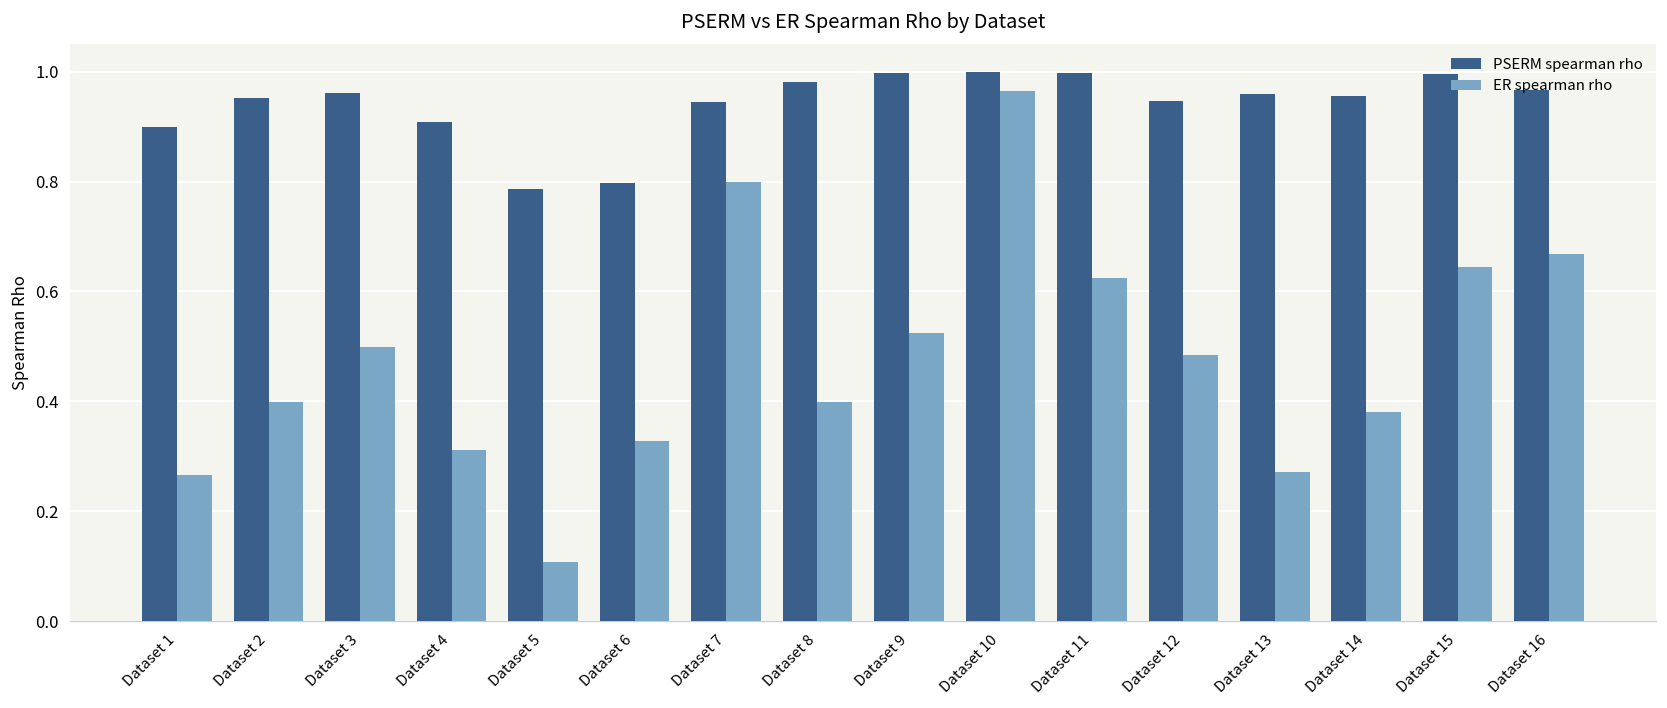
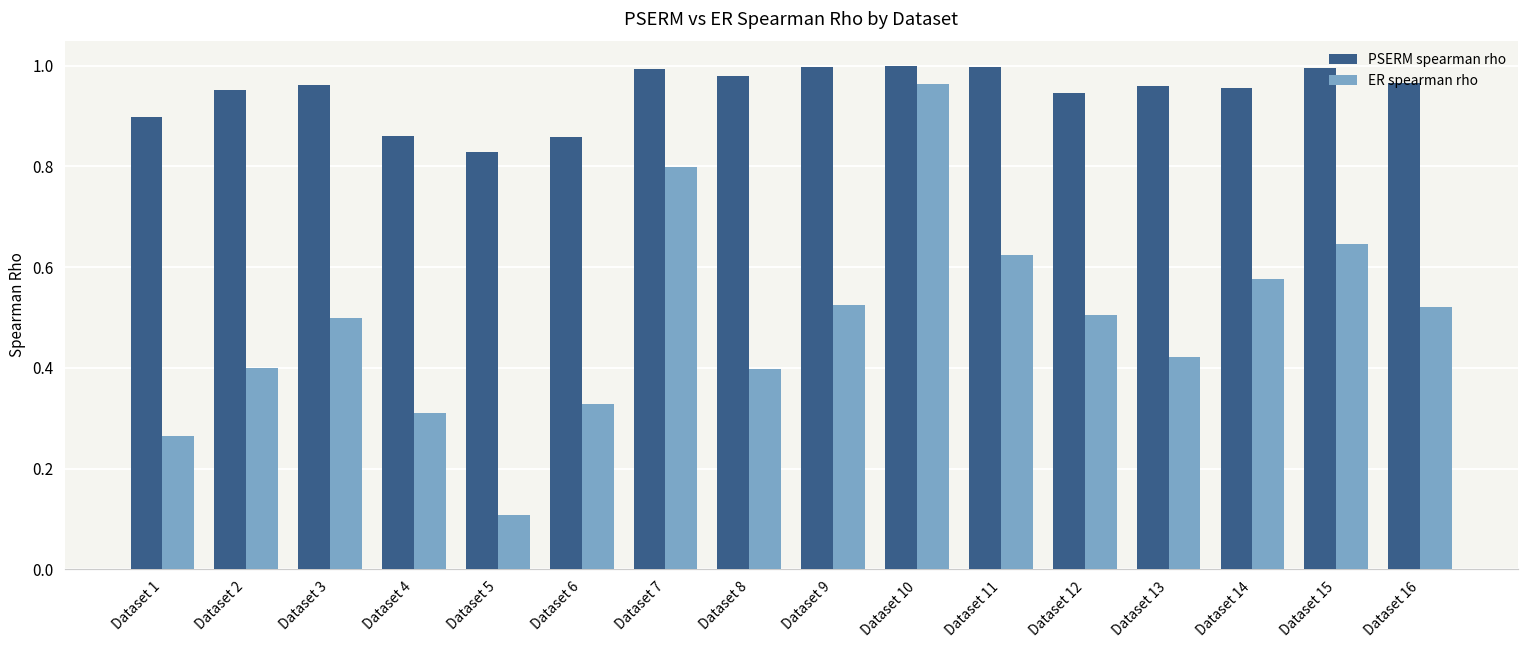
PSERM spearman rho, Dataset 4: 0.91 -> 0.86
PSERM spearman rho, Dataset 5: 0.79 -> 0.83
PSERM spearman rho, Dataset 6: 0.80 -> 0.86
PSERM spearman rho, Dataset 7: 0.94 -> 0.99
ER spearman rho, Dataset 12: 0.48 -> 0.50
ER spearman rho, Dataset 13: 0.27 -> 0.42
ER spearman rho, Dataset 14: 0.38 -> 0.58
ER spearman rho, Dataset 16: 0.67 -> 0.52
